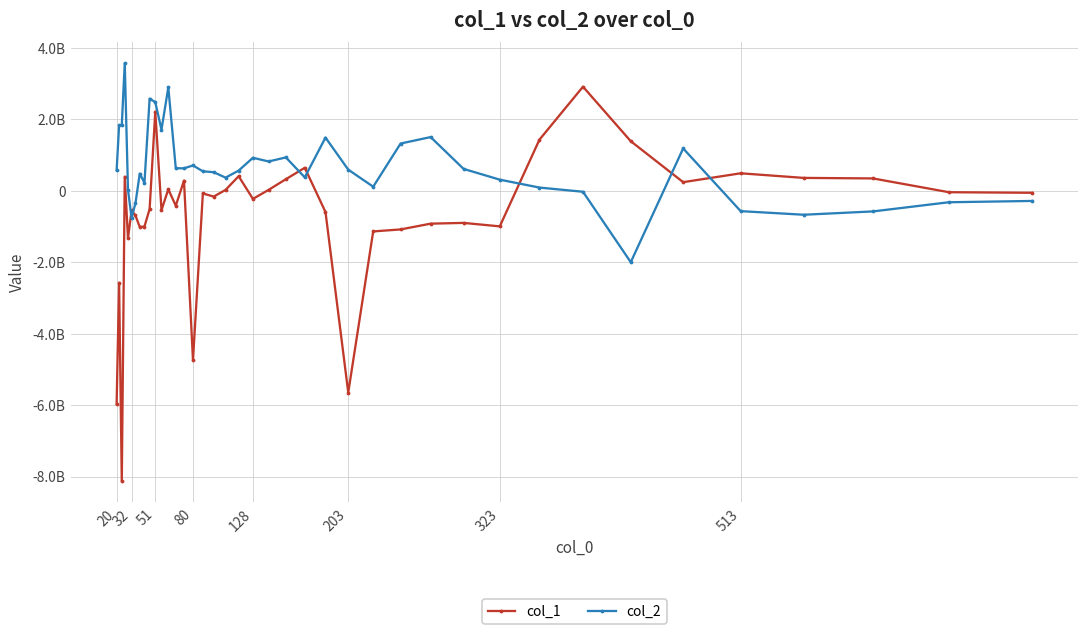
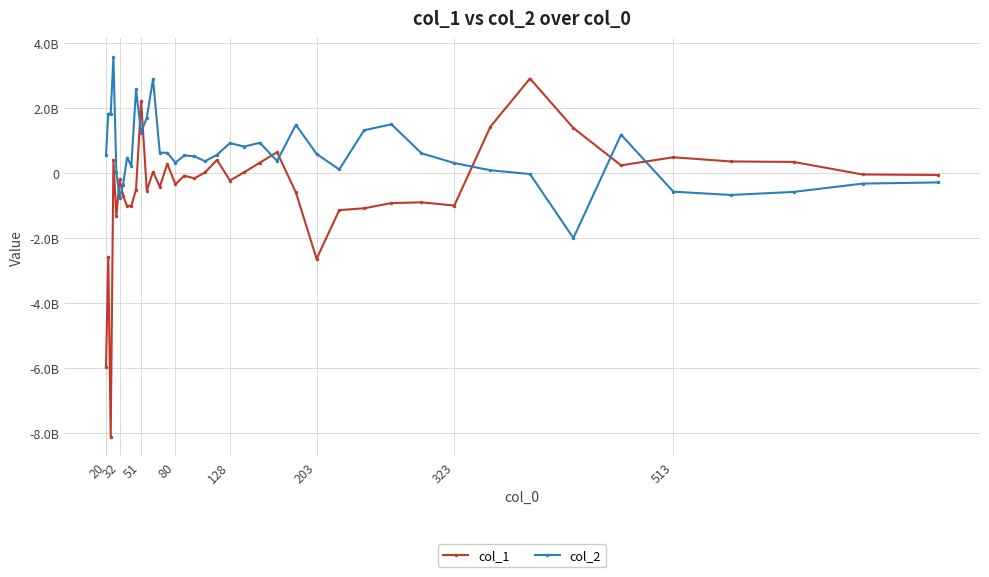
col_1, 32: -600000000 -> -200000000
col_2, 51: 2500000000 -> 1200000000
col_1, 80: -4700000000 -> -300000000
col_2, 80: 700000000 -> 300000000
col_1, 203: -5700000000 -> -2600000000
